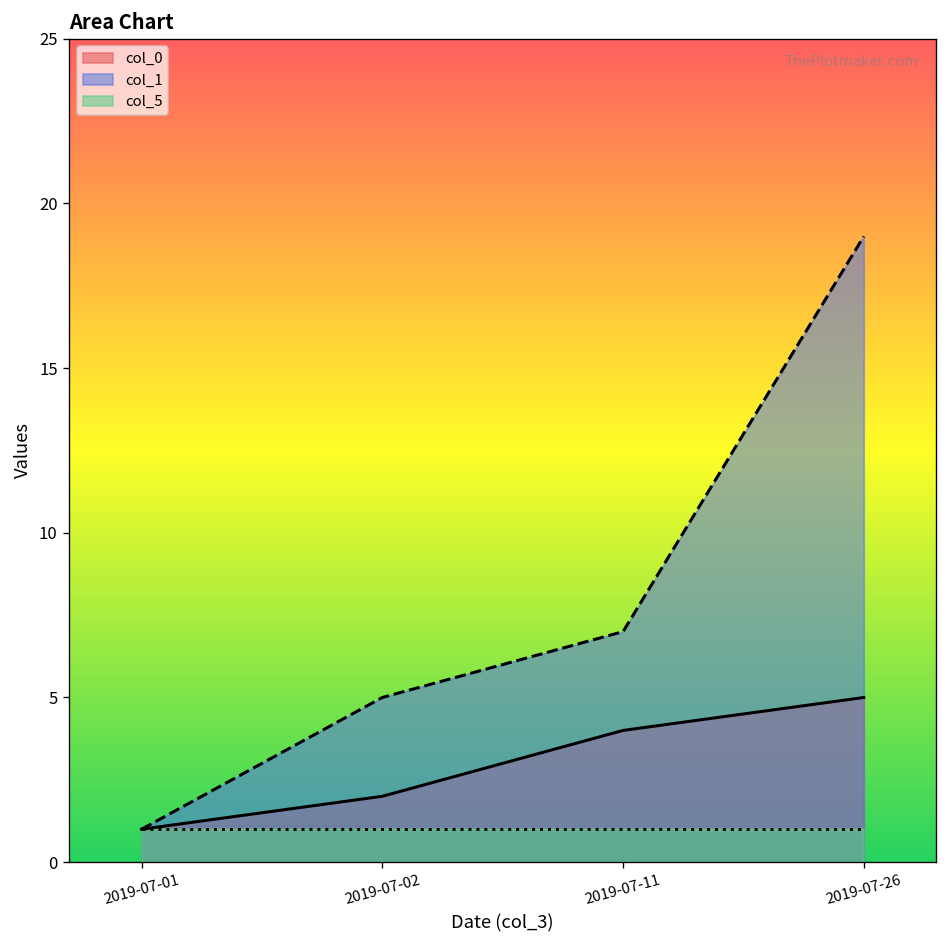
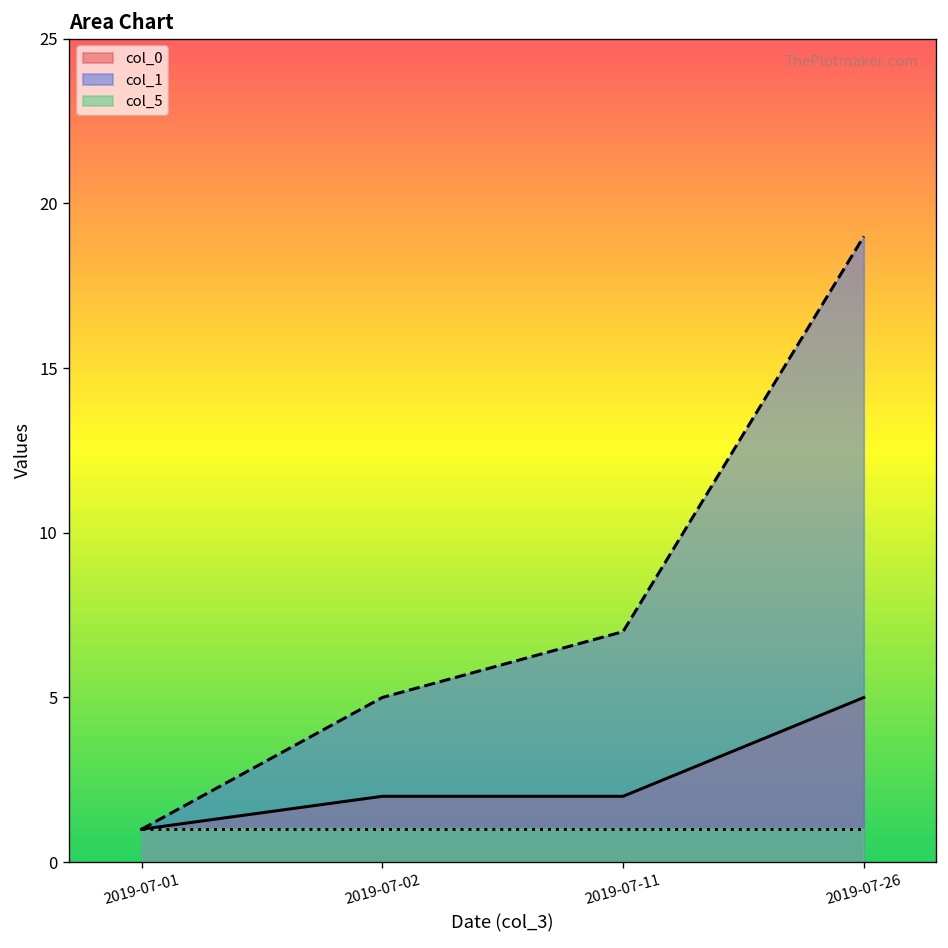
col_0, 2019-07-11: 4 -> 2
